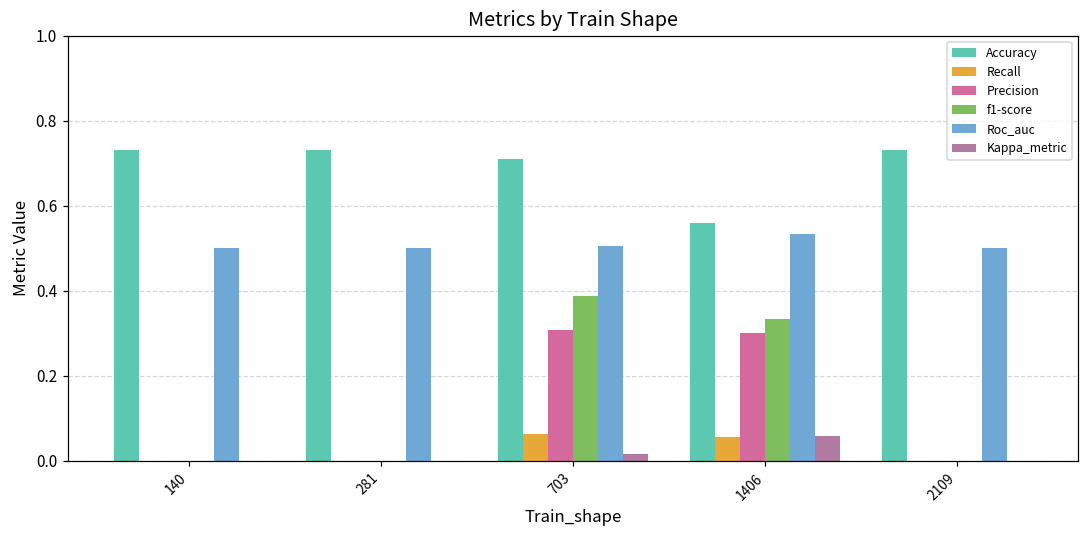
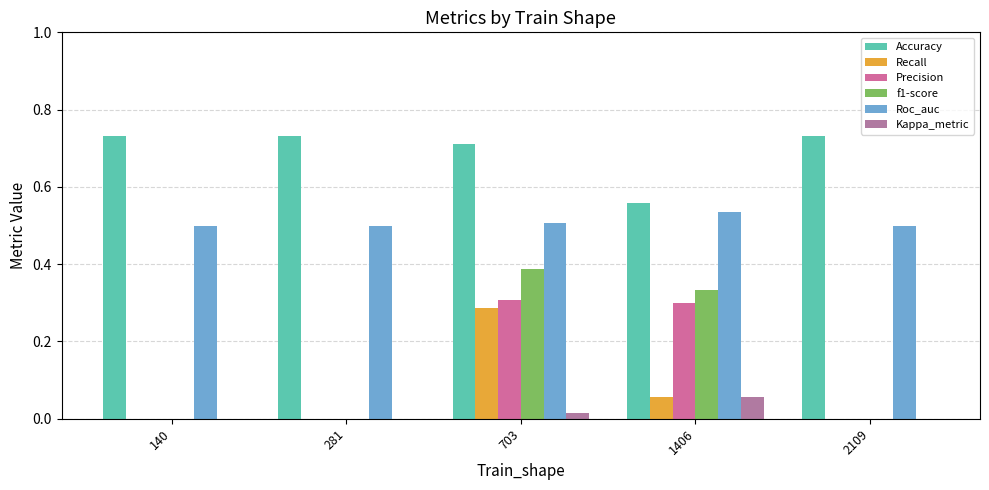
Recall, 703: 0.06 -> 0.29
